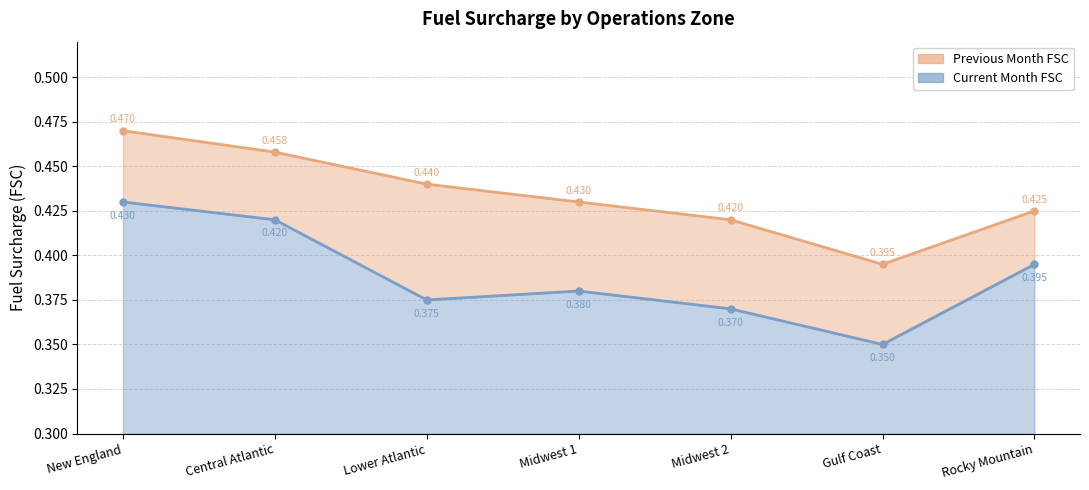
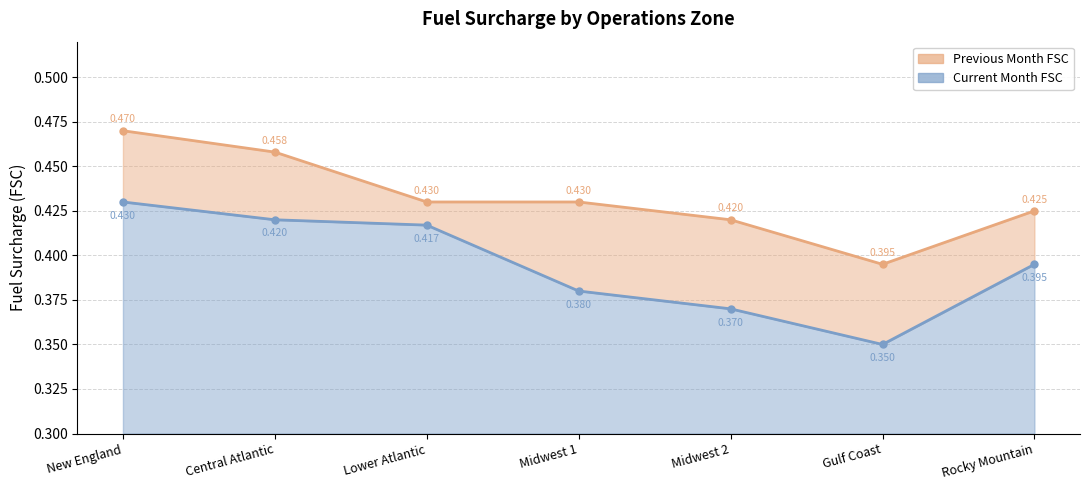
Previous Month FSC, Lower Atlantic: 0.440 -> 0.430
Current Month FSC, Lower Atlantic: 0.375 -> 0.417
